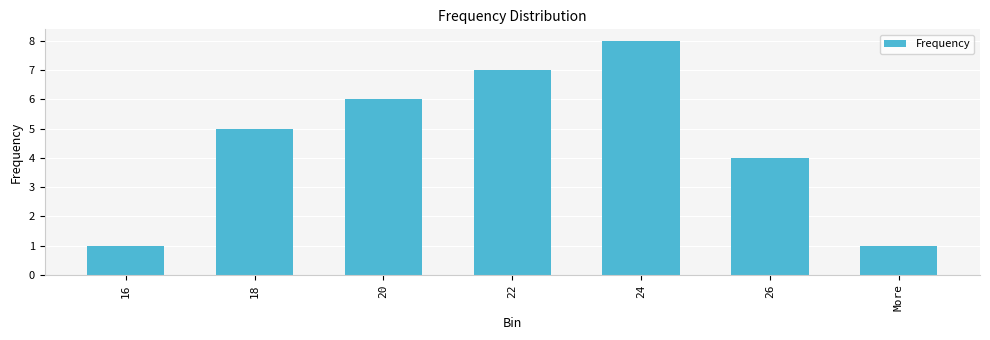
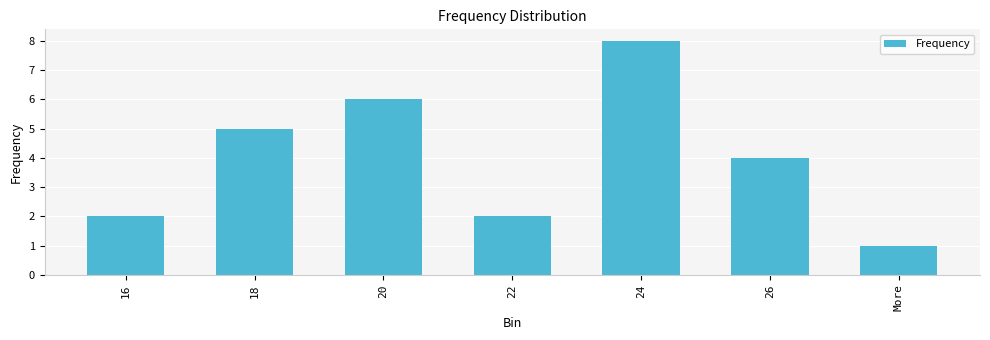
16: 1 -> 2
22: 7 -> 2
